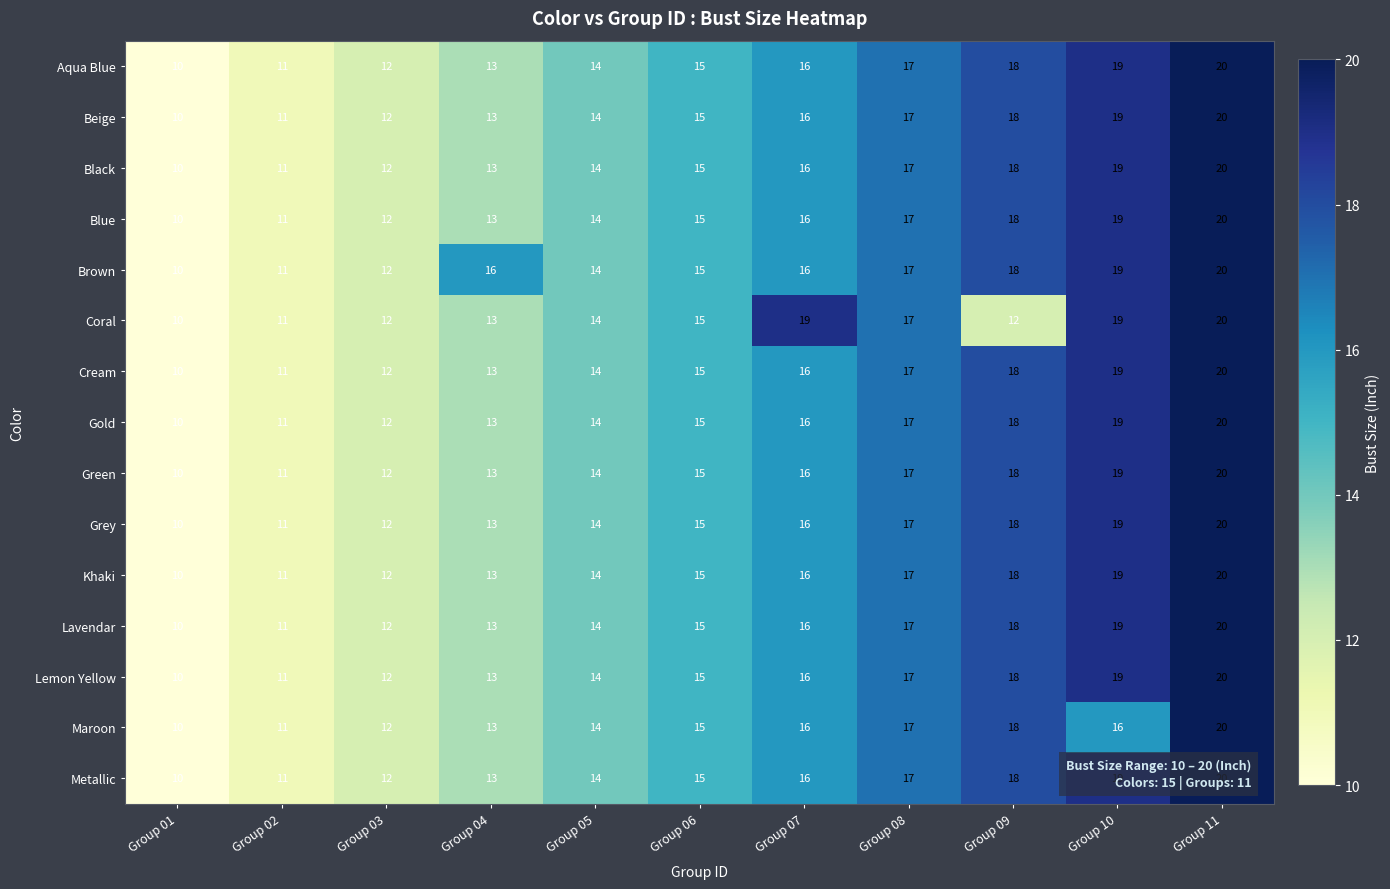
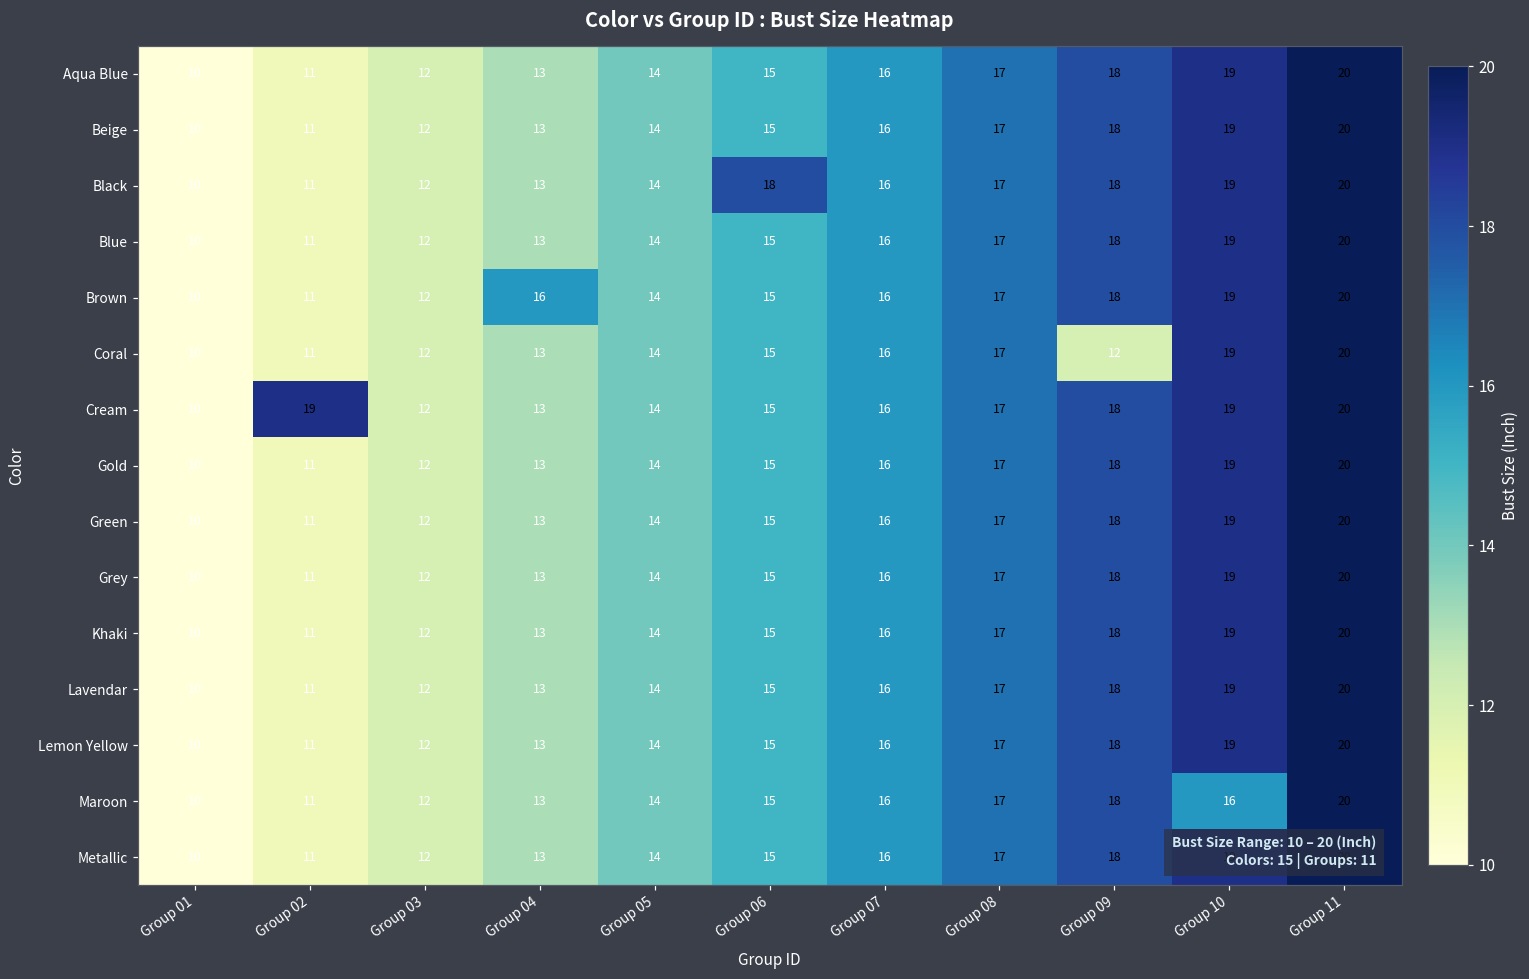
Black, Group 06: 15 -> 18
Coral, Group 07: 19 -> 16
Cream, Group 02: 11 -> 19
